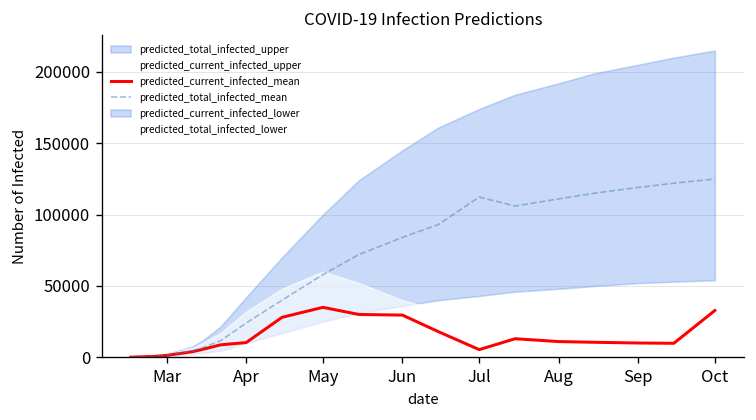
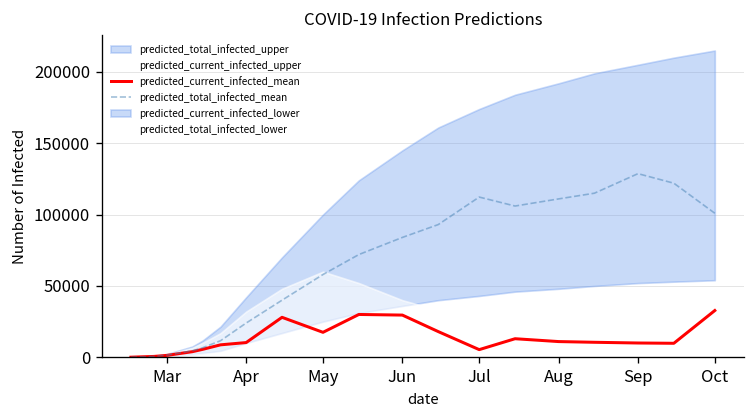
predicted_current_infected_mean, May: 35000 -> 17000
predicted_total_infected_mean, Sep: 119000 -> 129000
predicted_total_infected_mean, Oct: 125000 -> 101000
